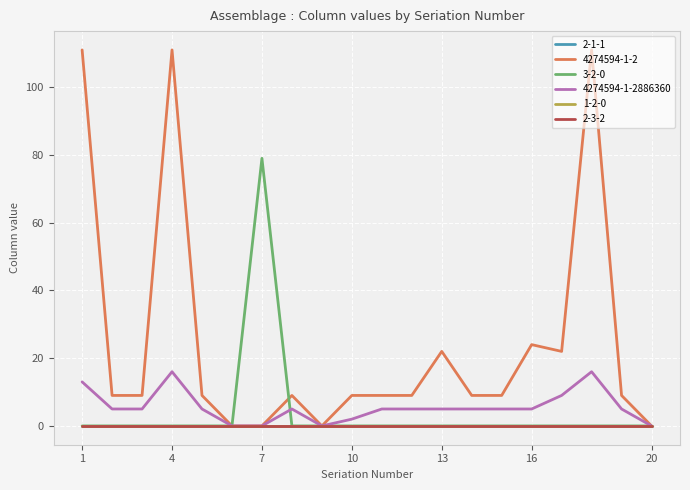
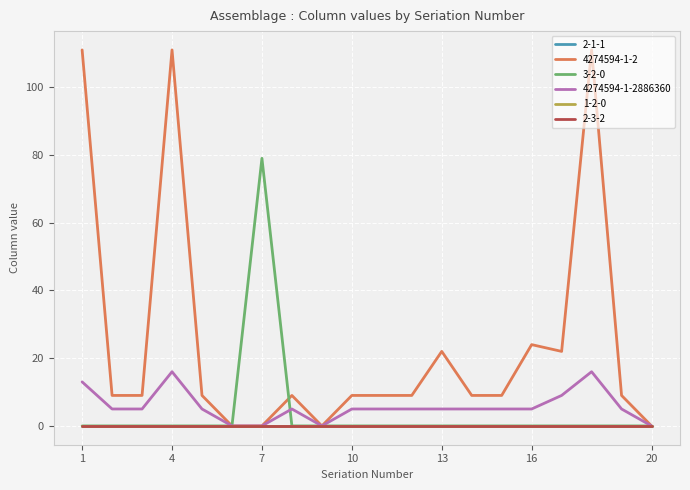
4274594-1-2886360, 10: 2 -> 5
